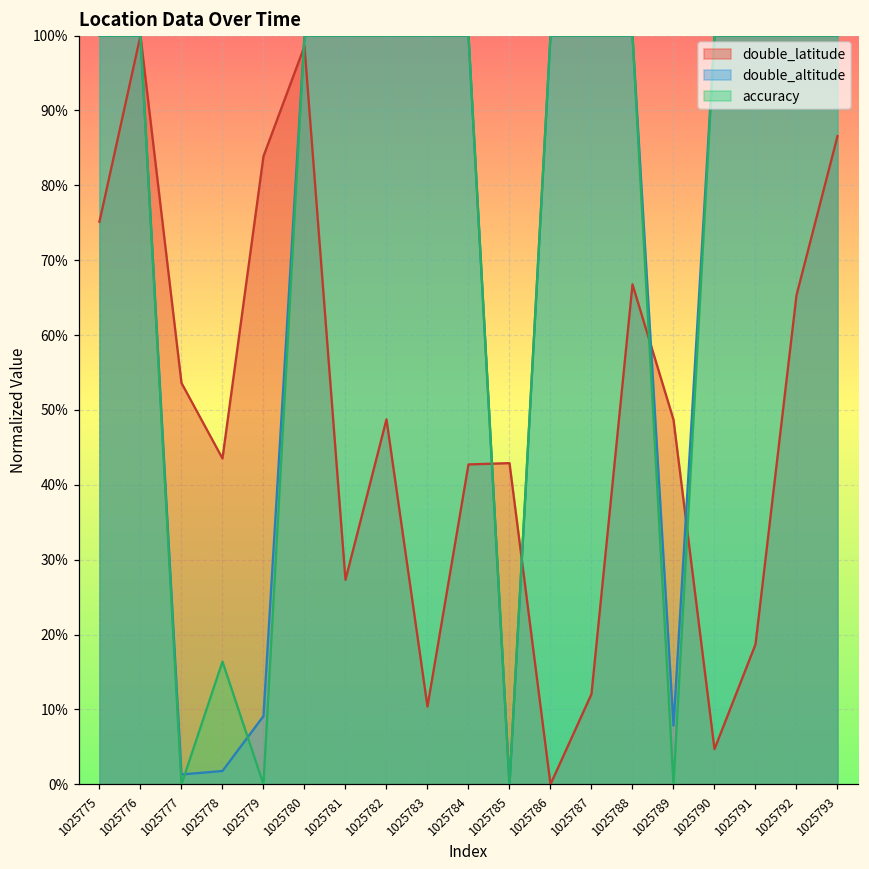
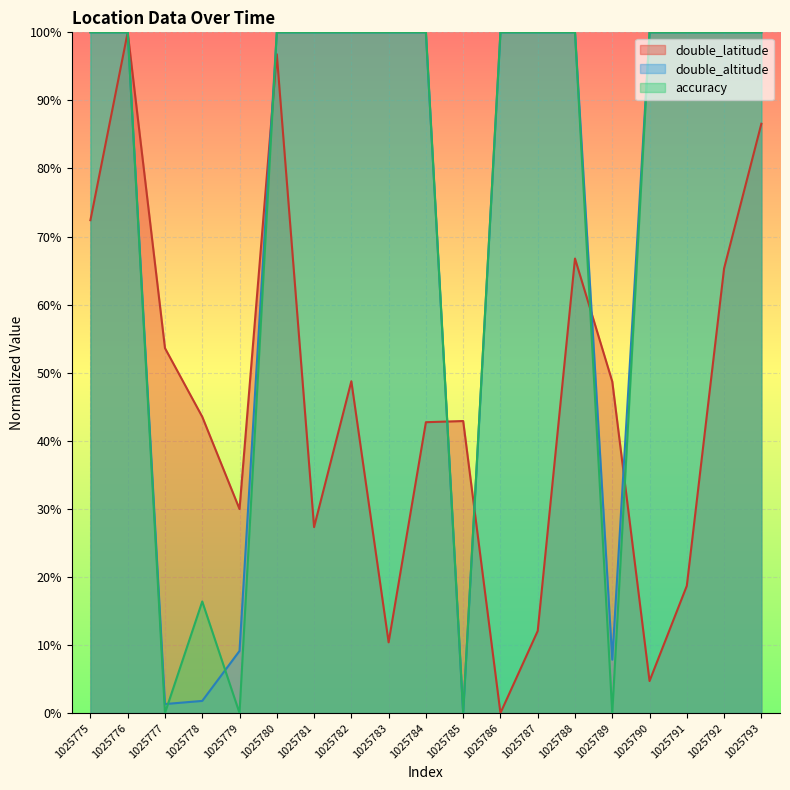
double_latitude, 1025775: 75% -> 72%
double_latitude, 1025779: 84% -> 30%
double_latitude, 1025780: 99% -> 97%
